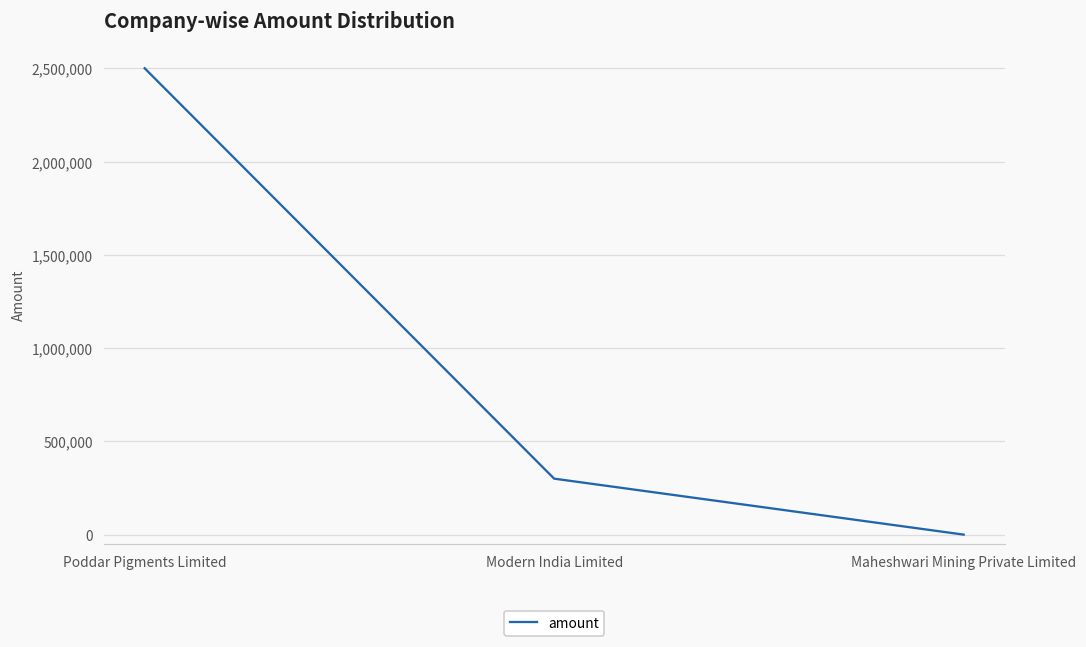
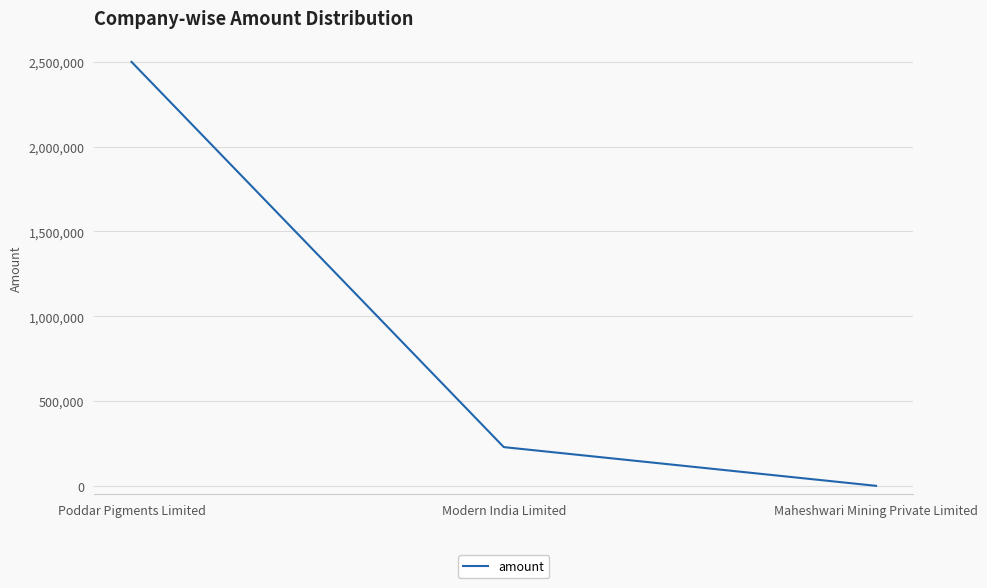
Modern India Limited: 300,000 -> 230,000
